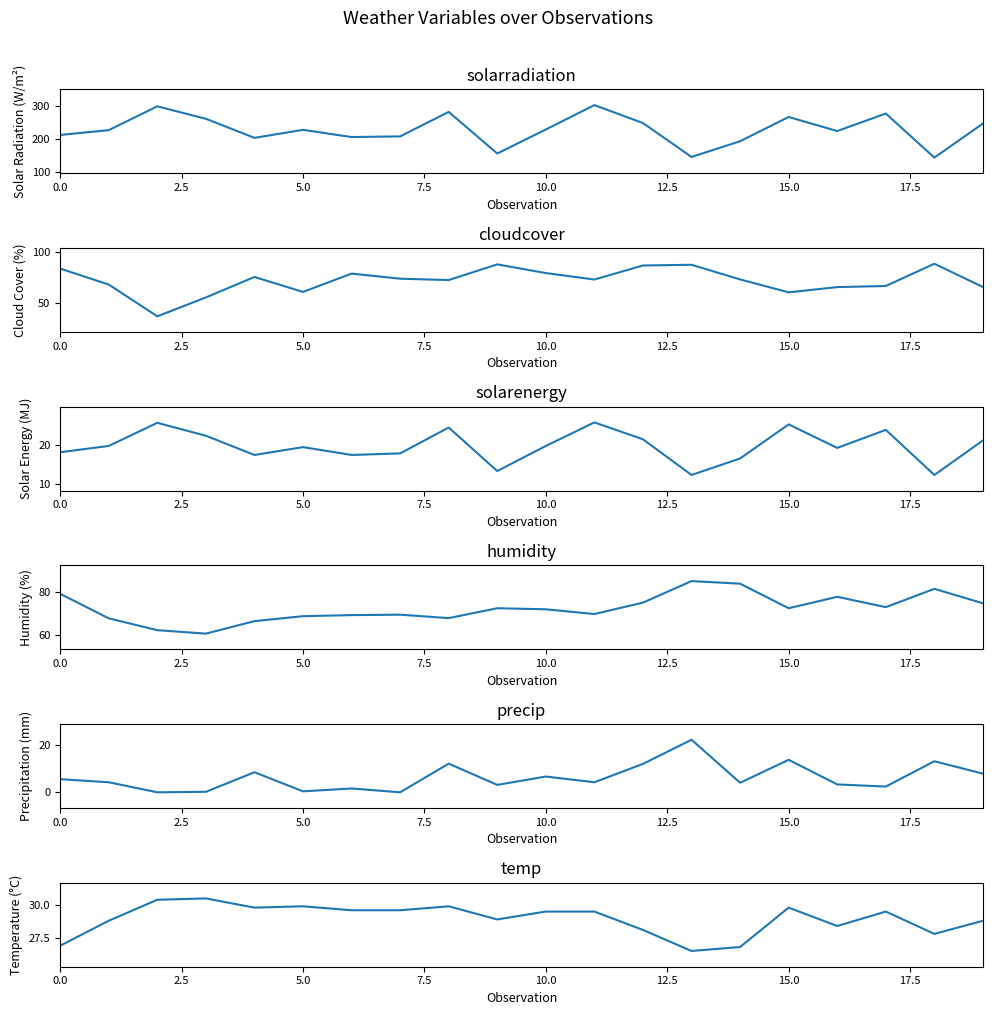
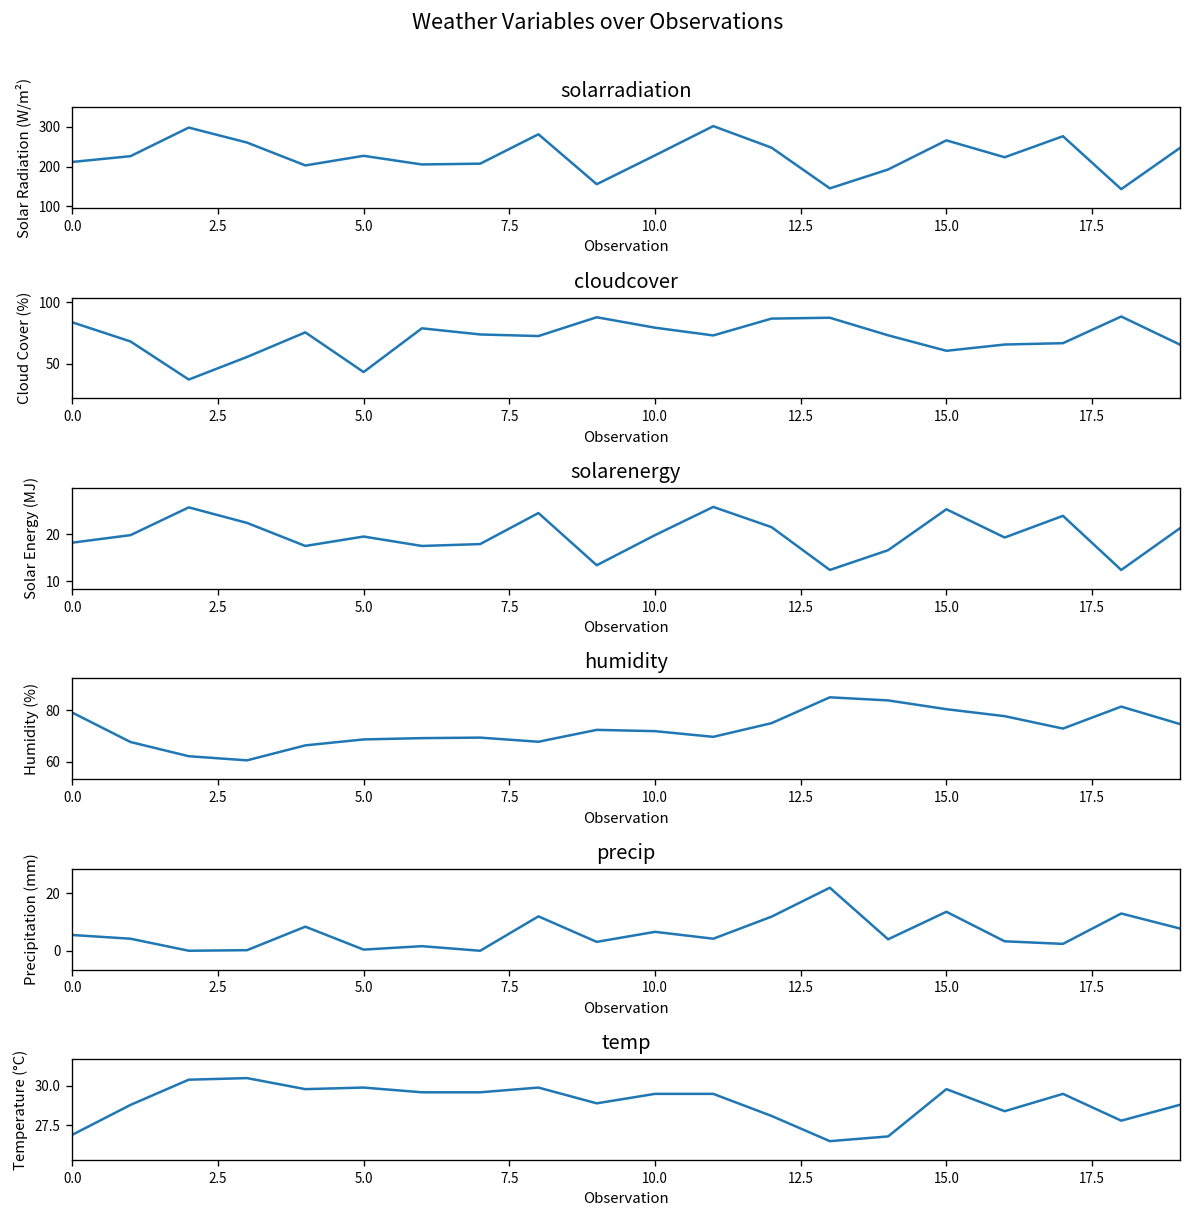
cloudcover, 5.0: 61 -> 43
humidity, 15.0: 72 -> 80
